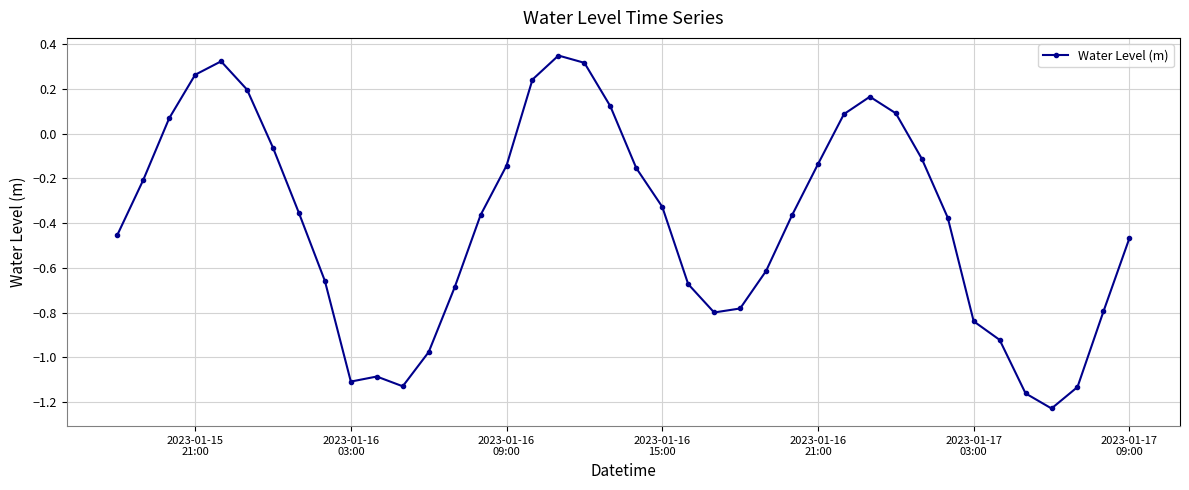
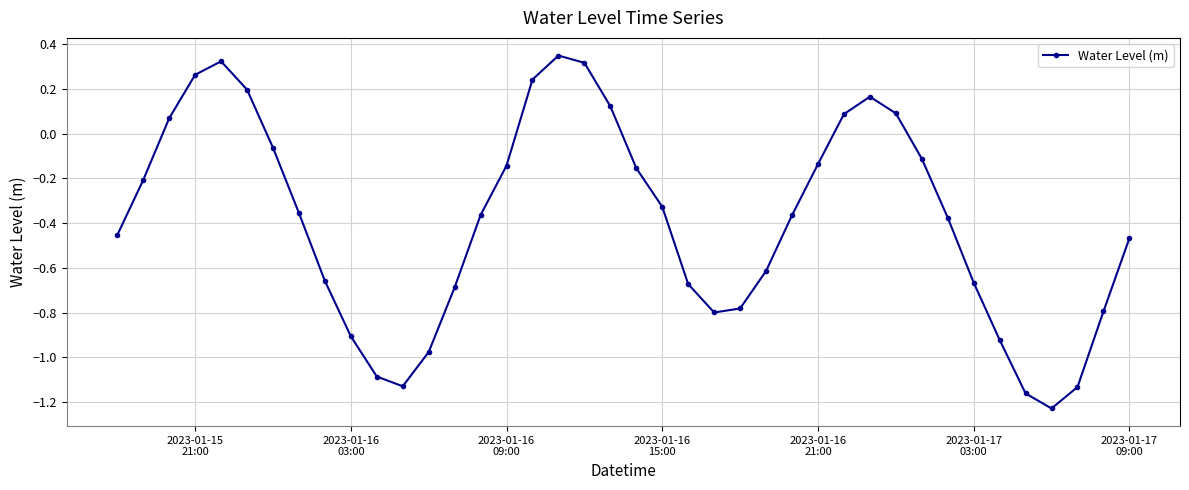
2023-01-16 03:00: -1.11 -> -0.91
2023-01-17 03:00: -0.84 -> -0.67
